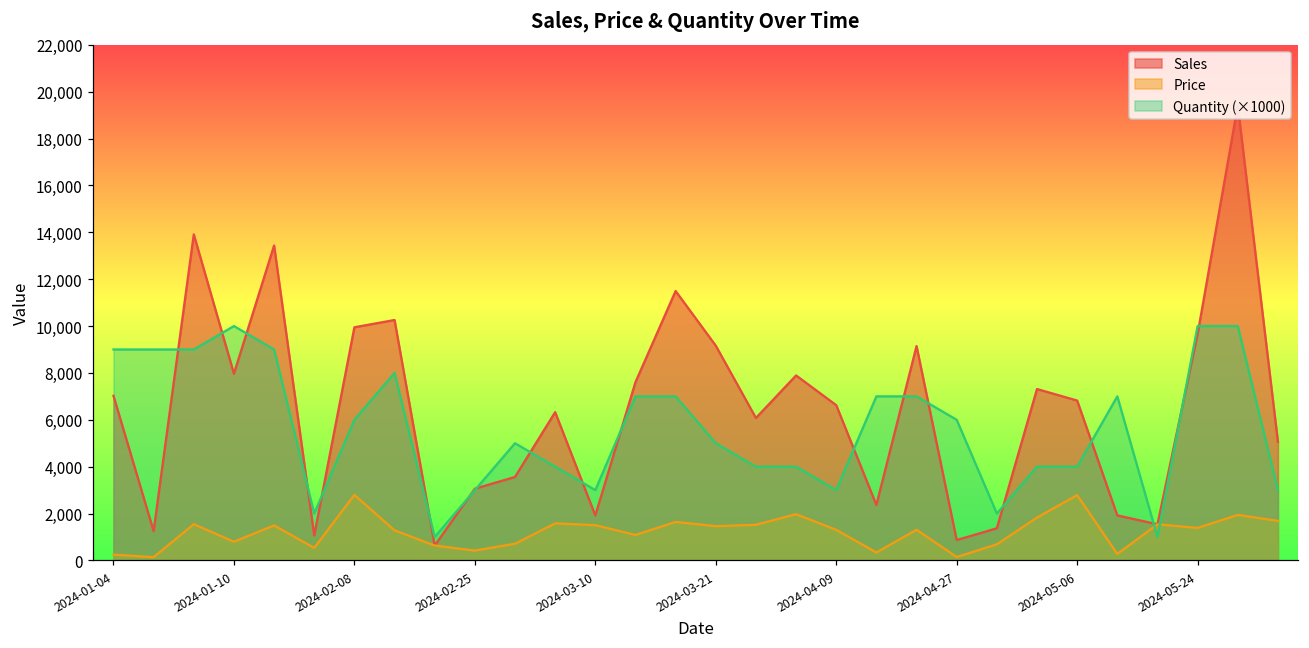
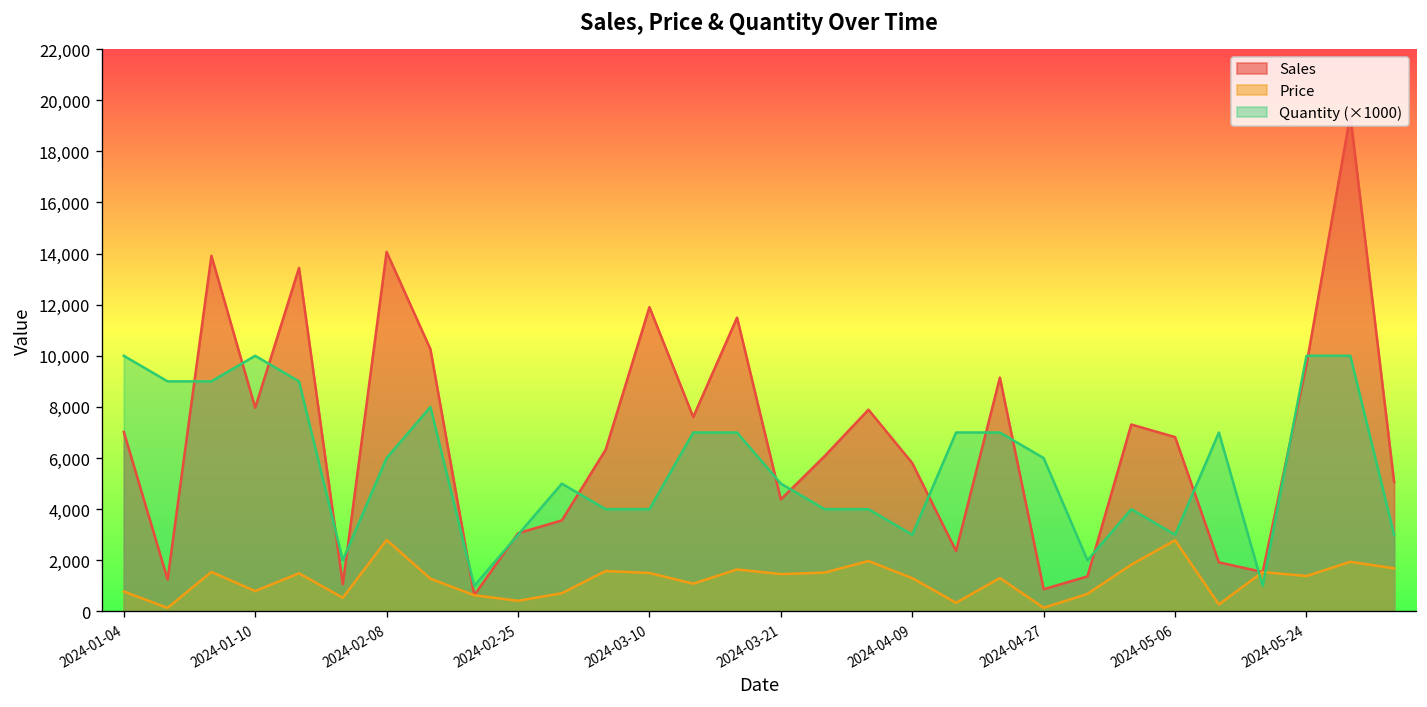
Price, 2024-01-04: 200 -> 800
Quantity (×1000), 2024-01-04: 9,000 -> 10,000
Sales, 2024-02-08: 9,900 -> 14,100
Sales, 2024-03-10: 1,900 -> 11,900
Quantity (×1000), 2024-03-10: 3,000 -> 4,000
Sales, 2024-03-21: 9,200 -> 4,400
Sales, 2024-04-09: 6,600 -> 5,800
Quantity (×1000), 2024-05-06: 4,000 -> 3,000
